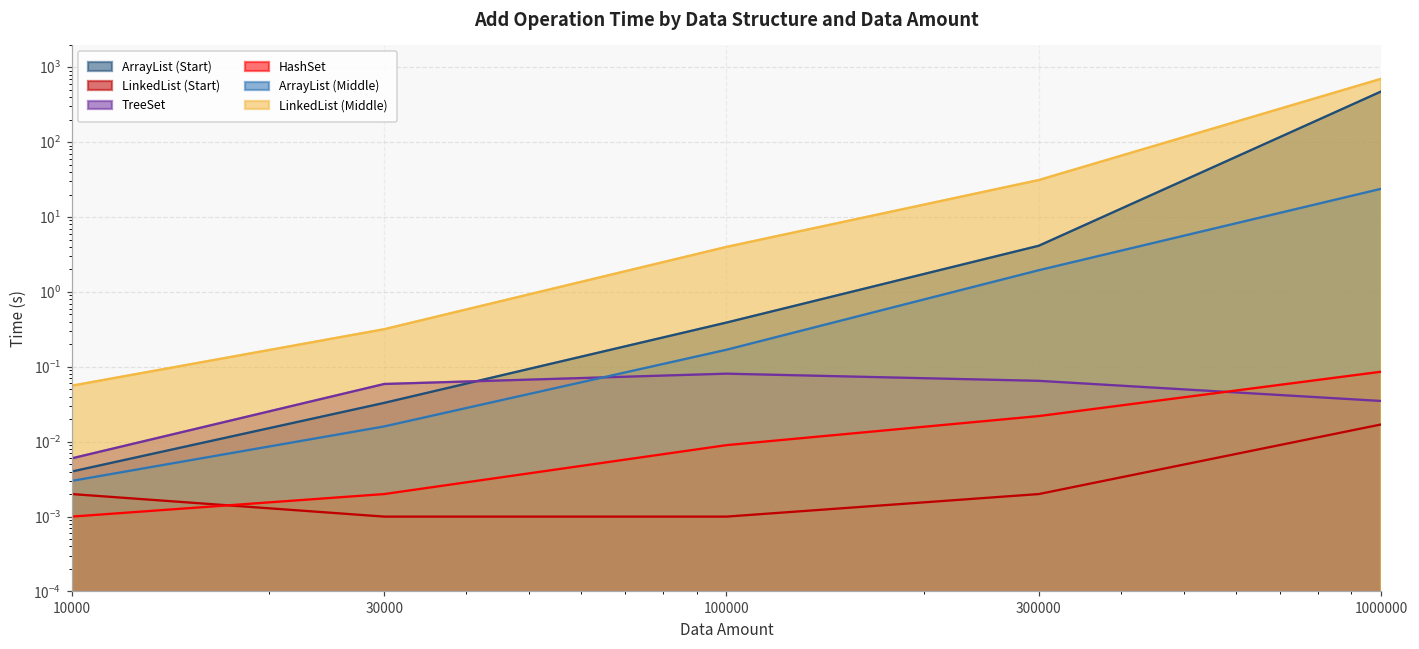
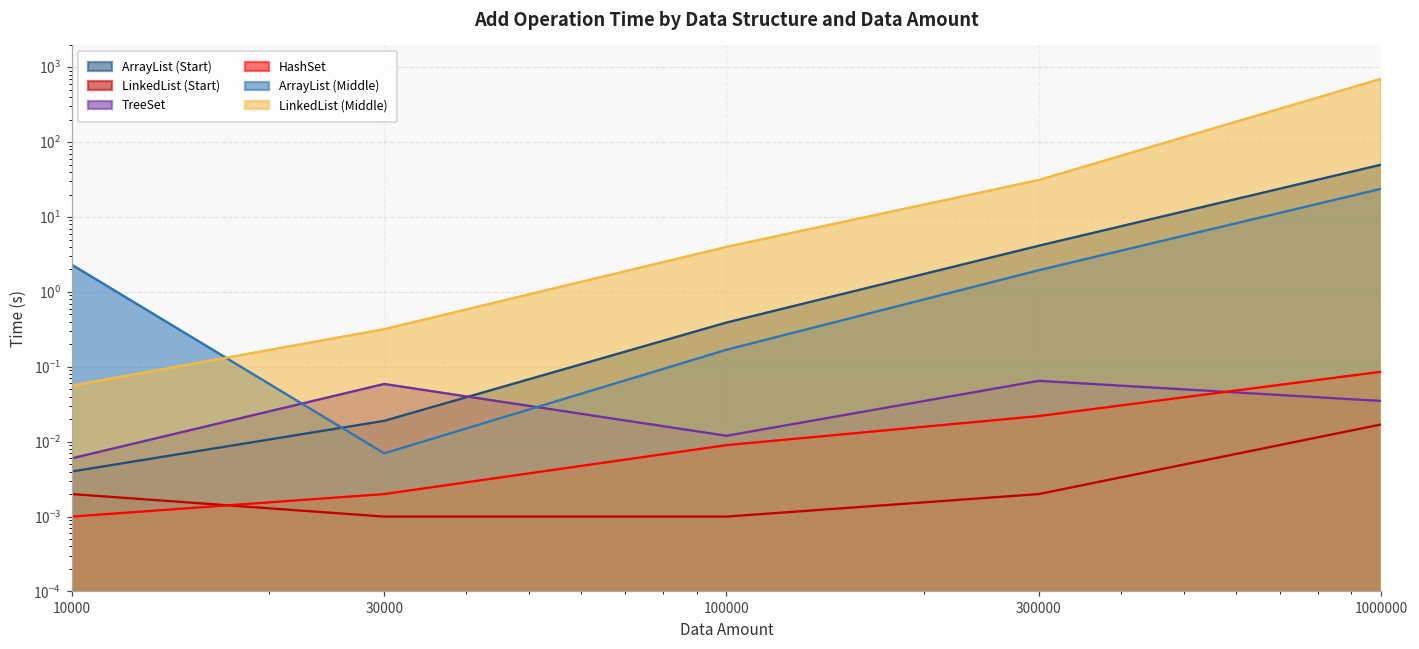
ArrayList (Middle), 10000: 0.003 -> 2.3
ArrayList (Start), 30000: 0.03 -> 0.019
ArrayList (Middle), 30000: 0.016 -> 0.007
TreeSet, 100000: 0.08 -> 0.012
ArrayList (Start), 1000000: 500 -> 50
